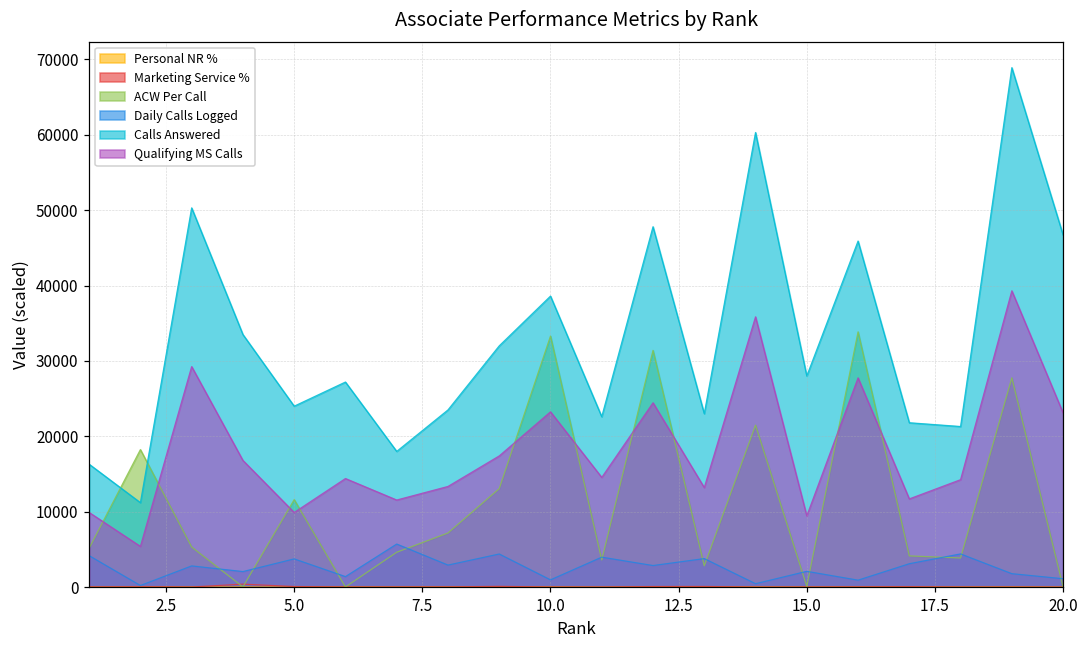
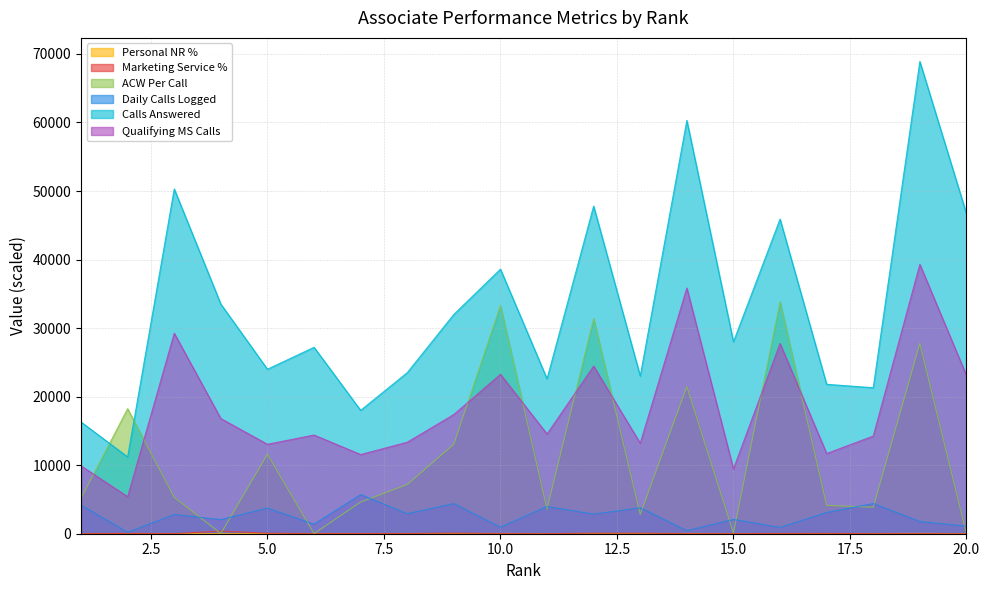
Qualifying MS Calls, 5.0: 10000 -> 13000
